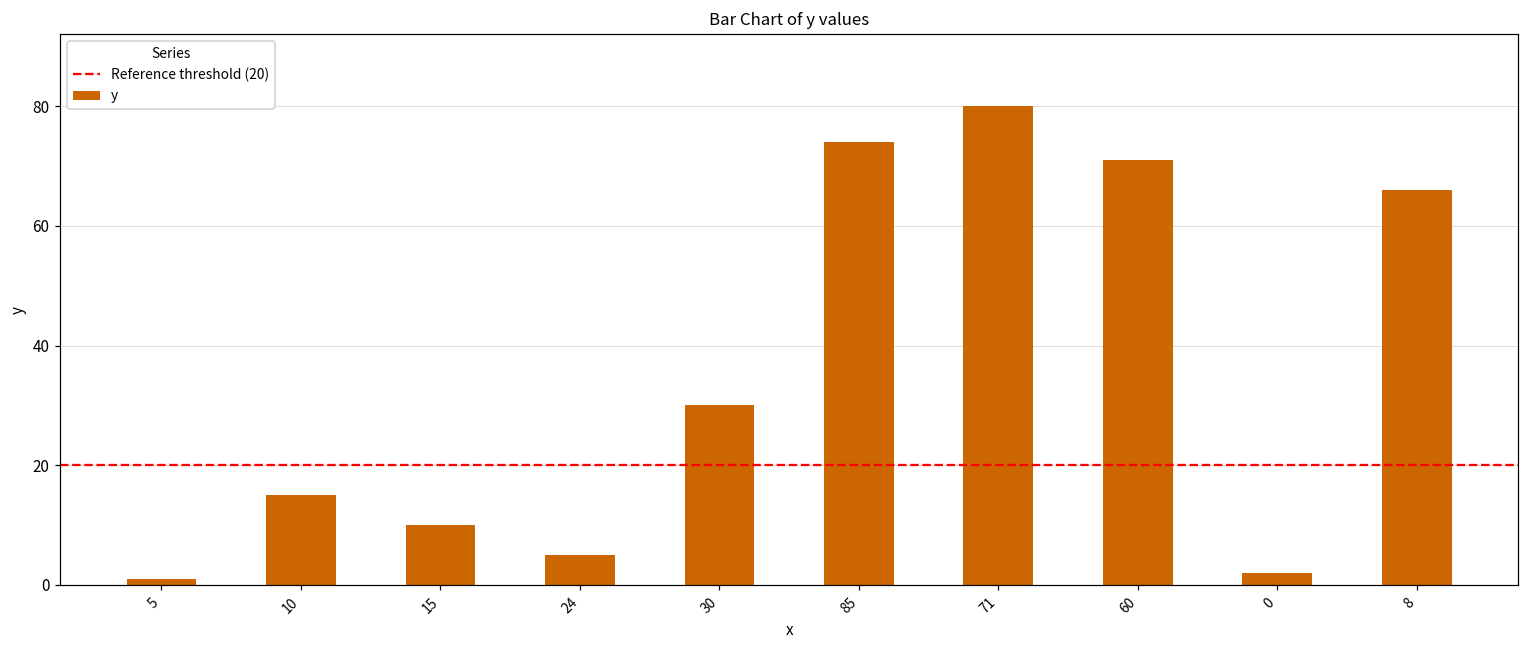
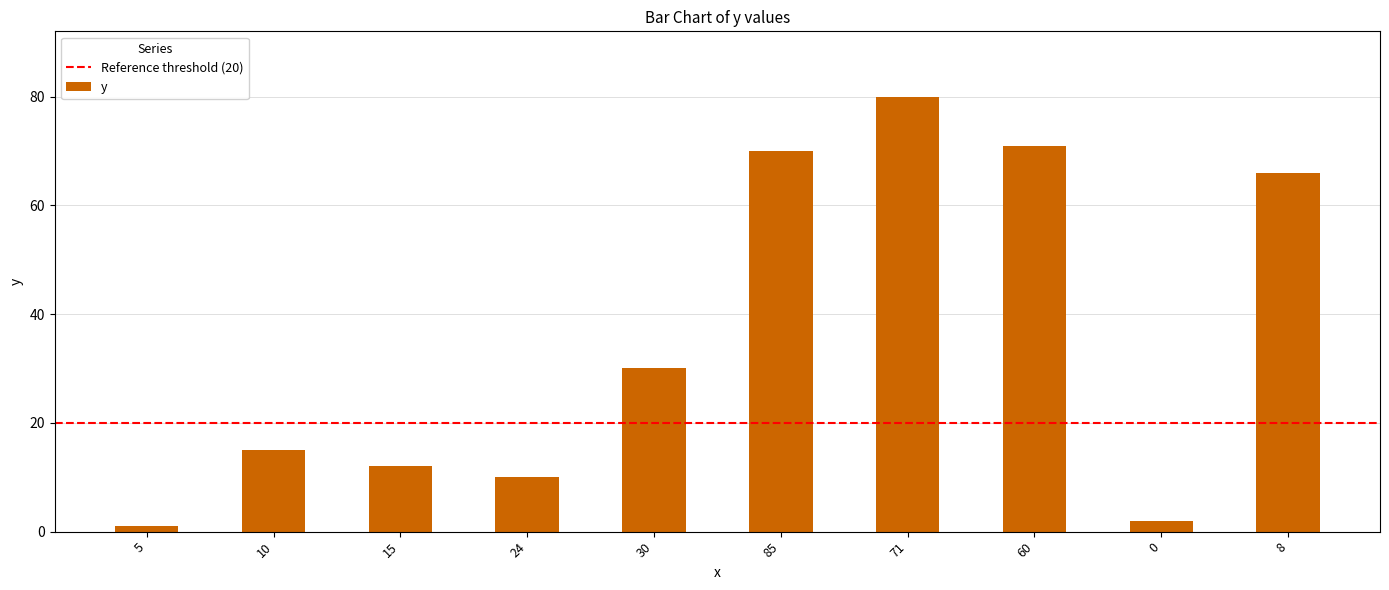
15: 10 -> 12
24: 5 -> 10
85: 74 -> 70
